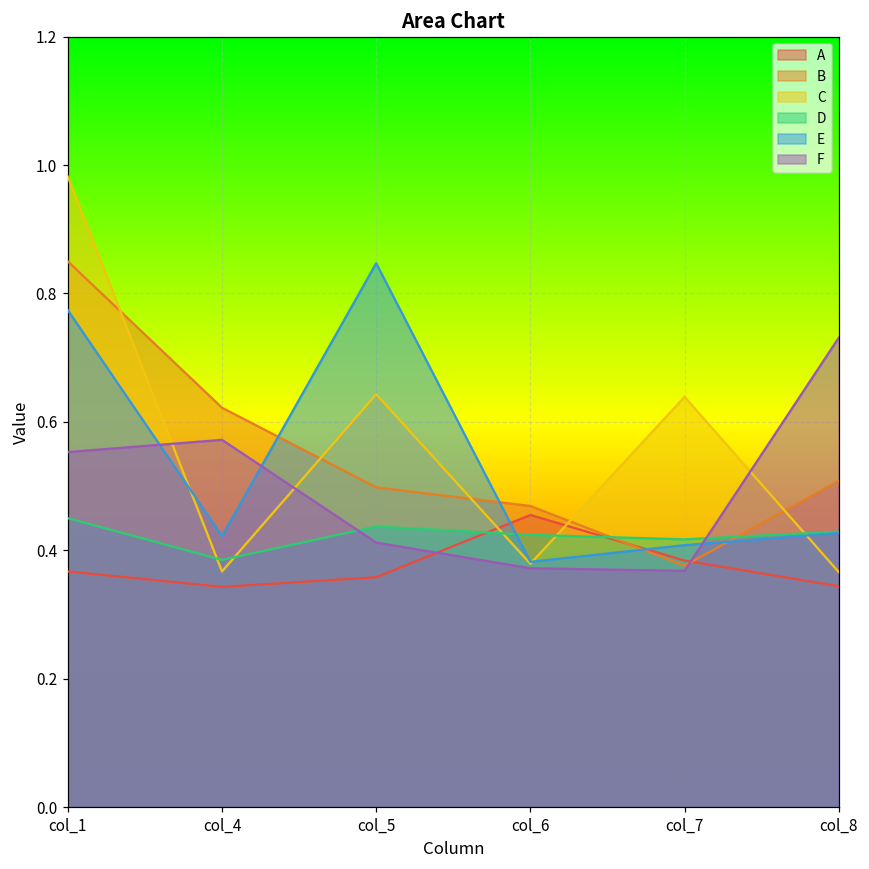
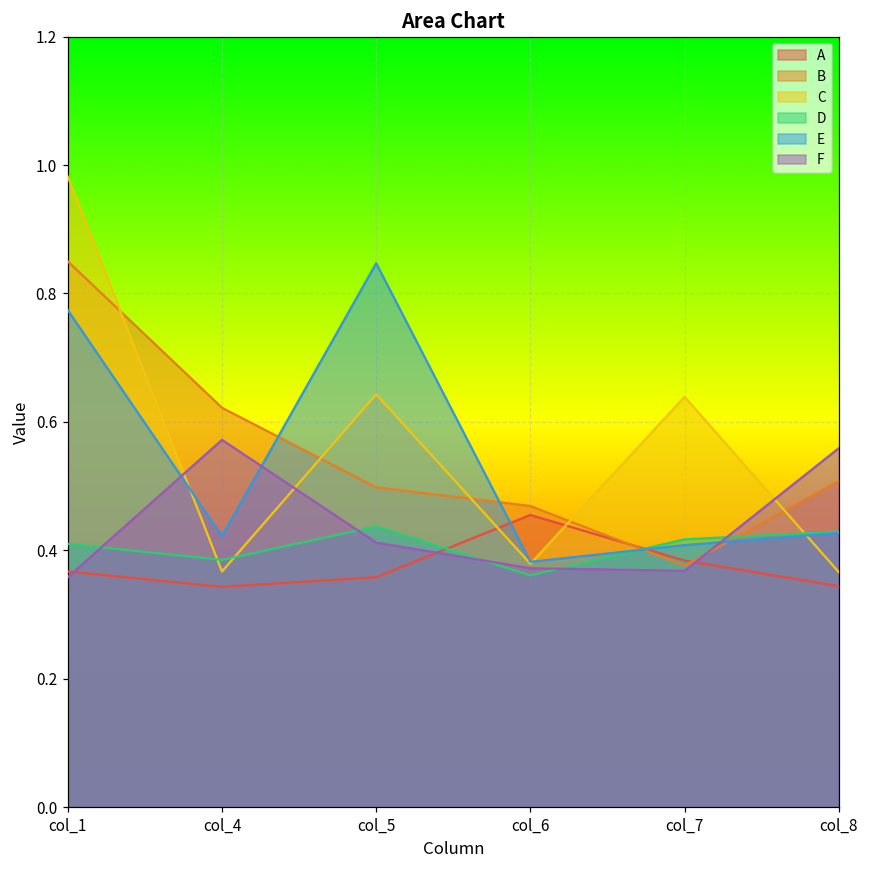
D, col_1: 0.45 -> 0.41
F, col_1: 0.55 -> 0.36
D, col_6: 0.42 -> 0.36
F, col_8: 0.73 -> 0.56
